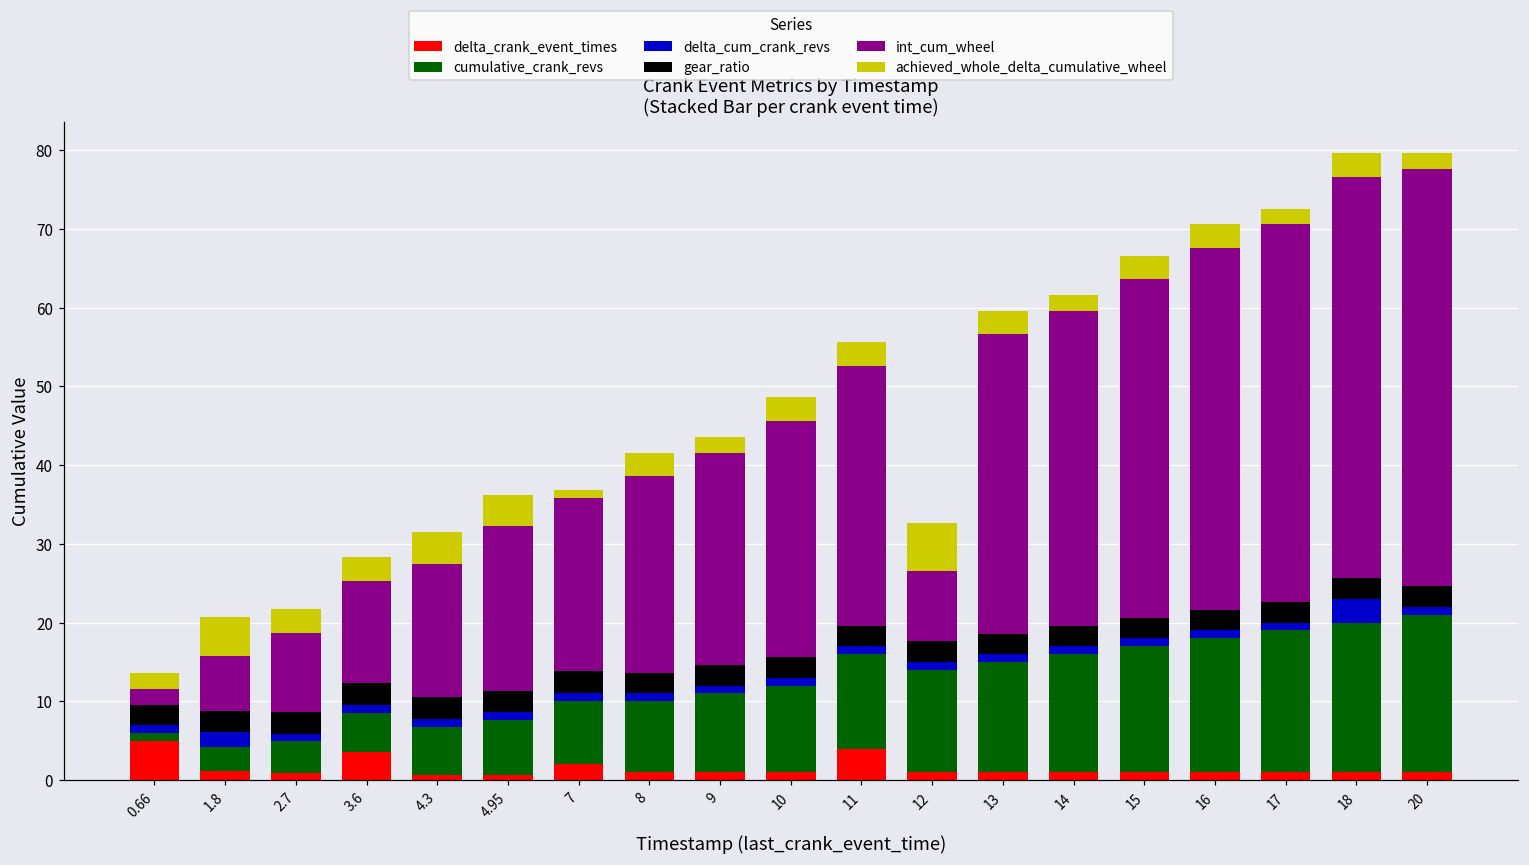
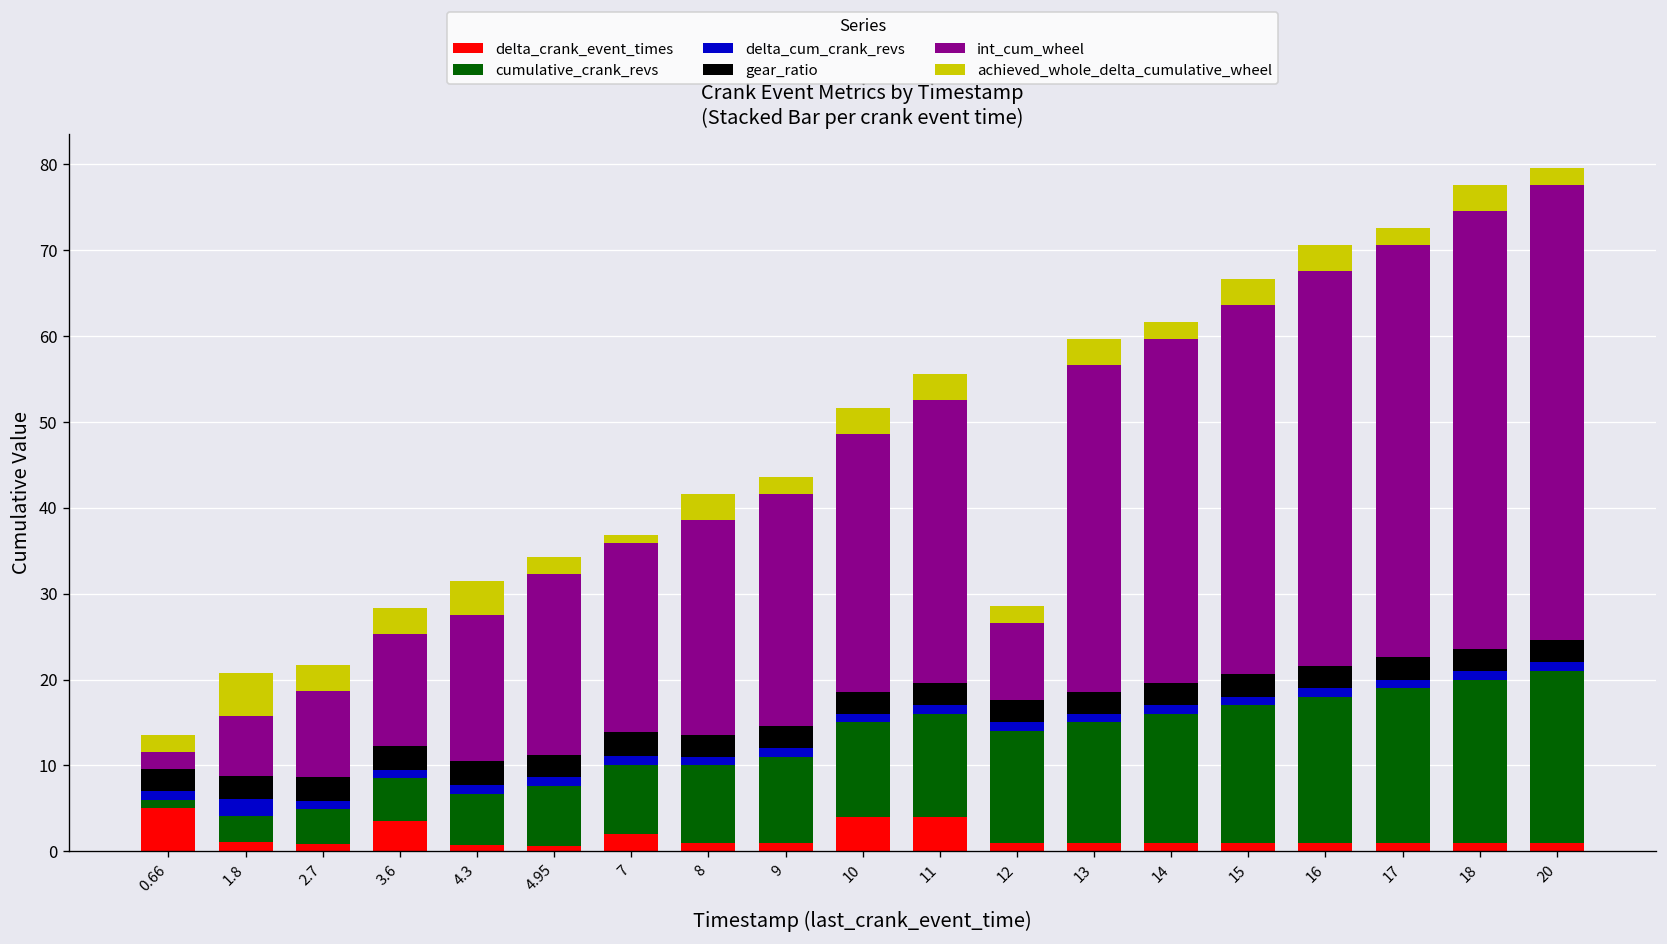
achieved_whole_delta_cumulative_wheel, 4.95: 4 -> 2
delta_crank_event_times, 10: 1 -> 4
achieved_whole_delta_cumulative_wheel, 12: 6 -> 2
delta_cum_crank_revs, 18: 3 -> 1
